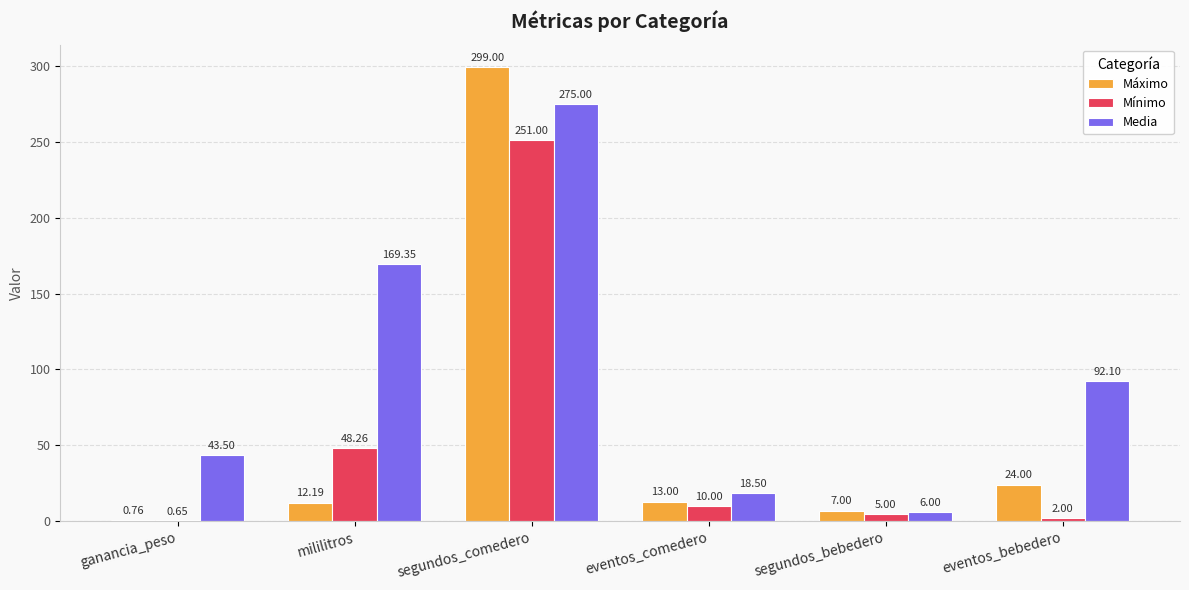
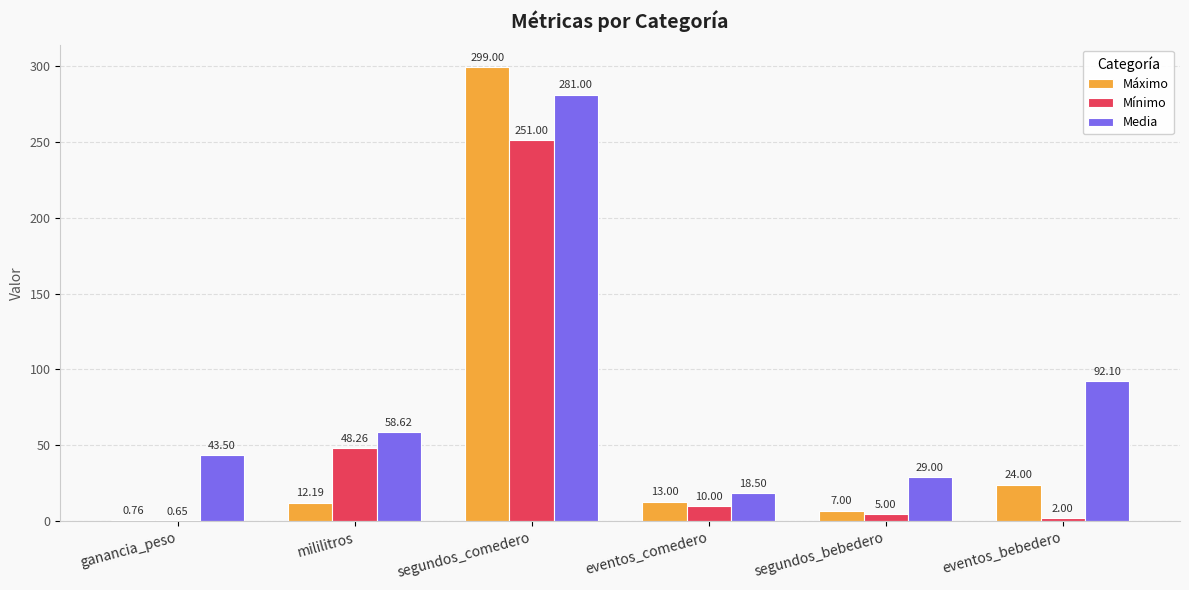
Media, mililitros: 169.35 -> 58.62
Media, segundos_comedero: 275.00 -> 281.00
Media, segundos_bebedero: 6.00 -> 29.00
